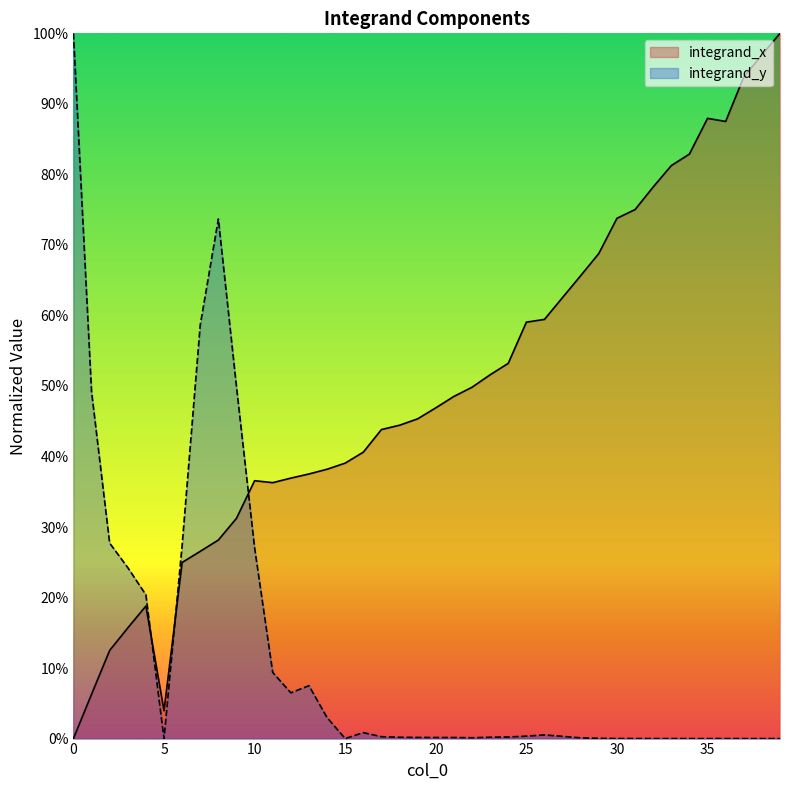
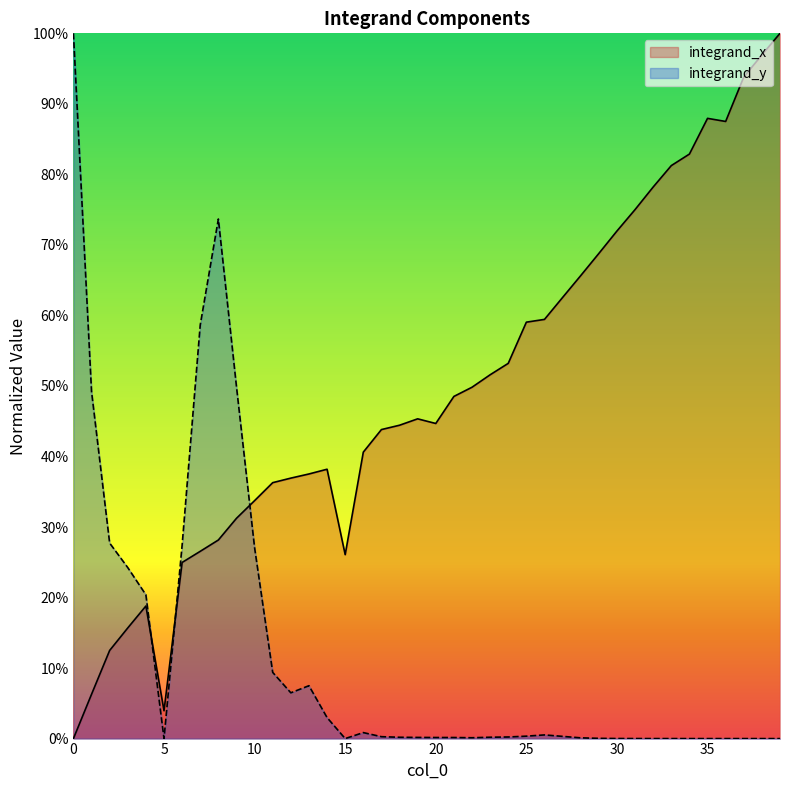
integrand_x, 10: 37% -> 34%
integrand_x, 15: 39% -> 26%
integrand_x, 20: 47% -> 45%
integrand_x, 30: 74% -> 72%
